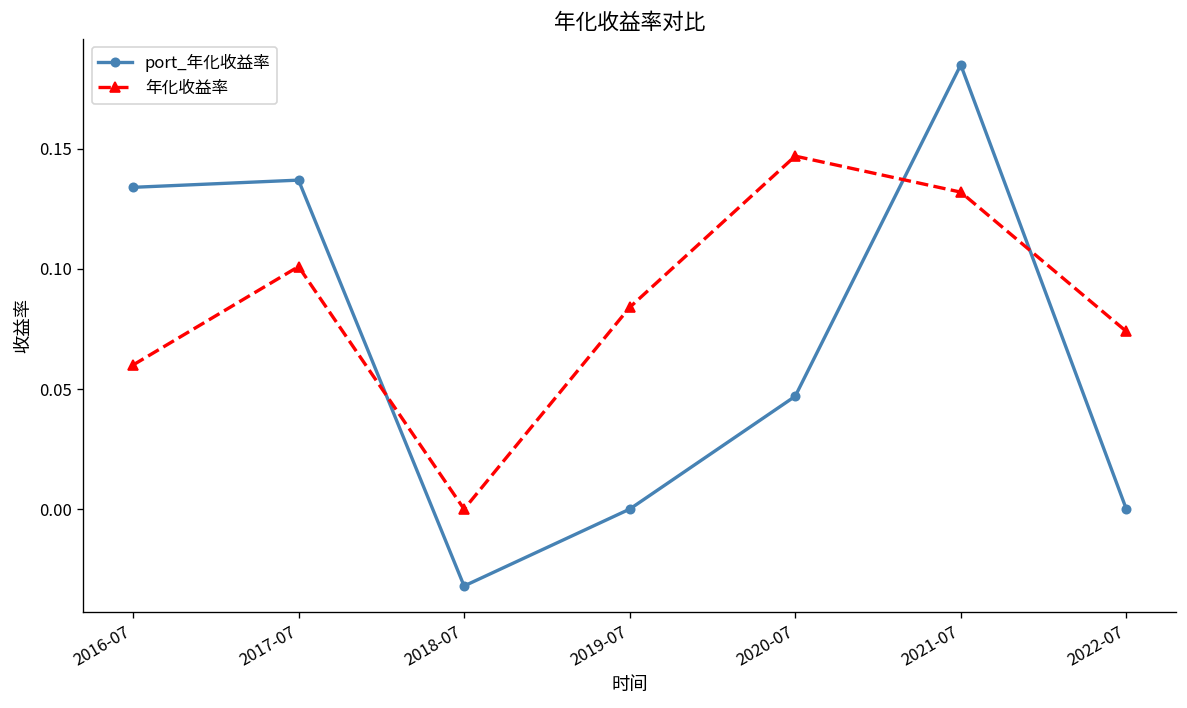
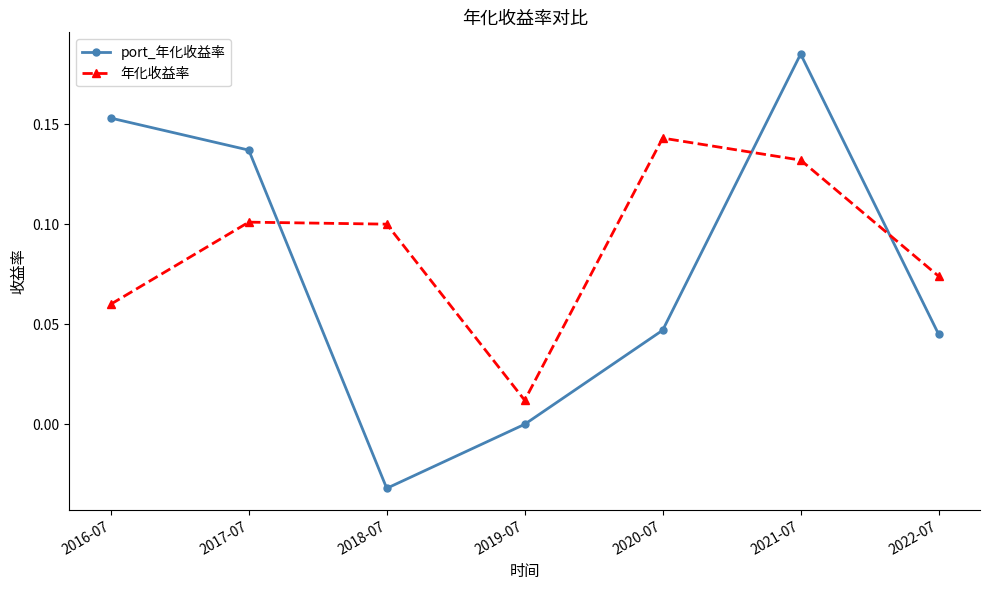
port_年化收益率, 2016-07: 0.134 -> 0.153
年化收益率, 2018-07: 0.0 -> 0.1
年化收益率, 2019-07: 0.084 -> 0.012
年化收益率, 2020-07: 0.147 -> 0.143
port_年化收益率, 2022-07: 0.000 -> 0.045
